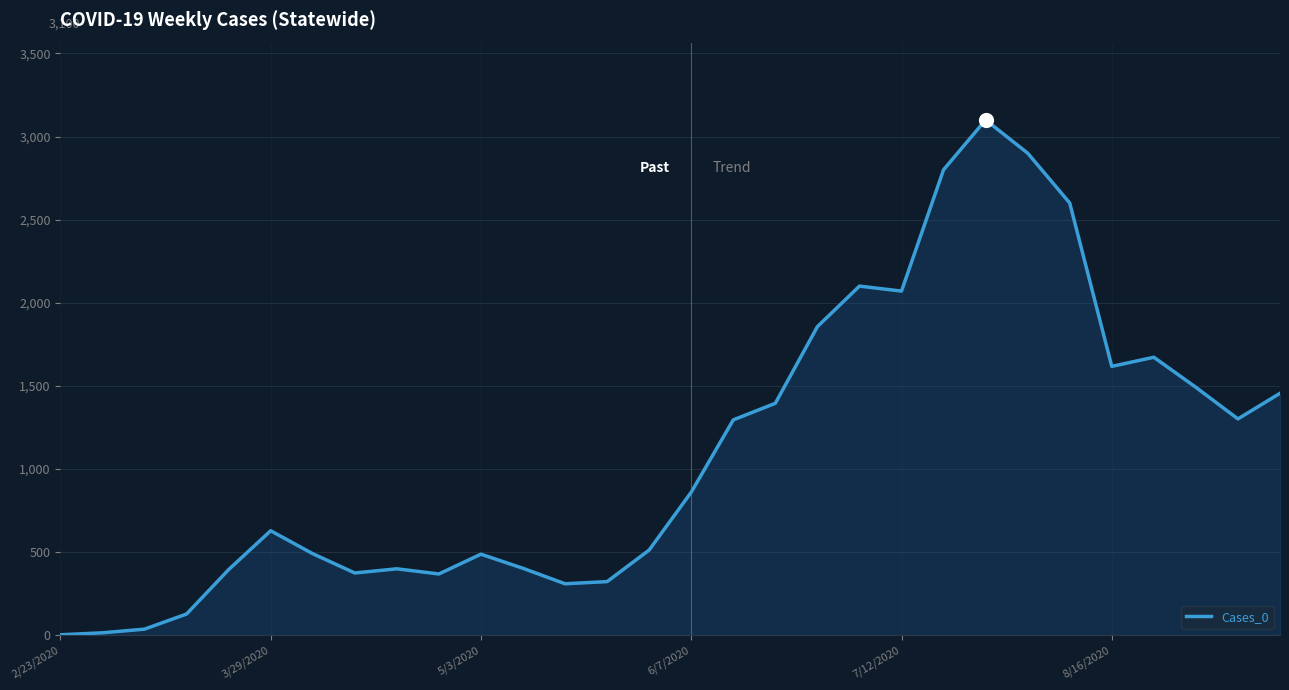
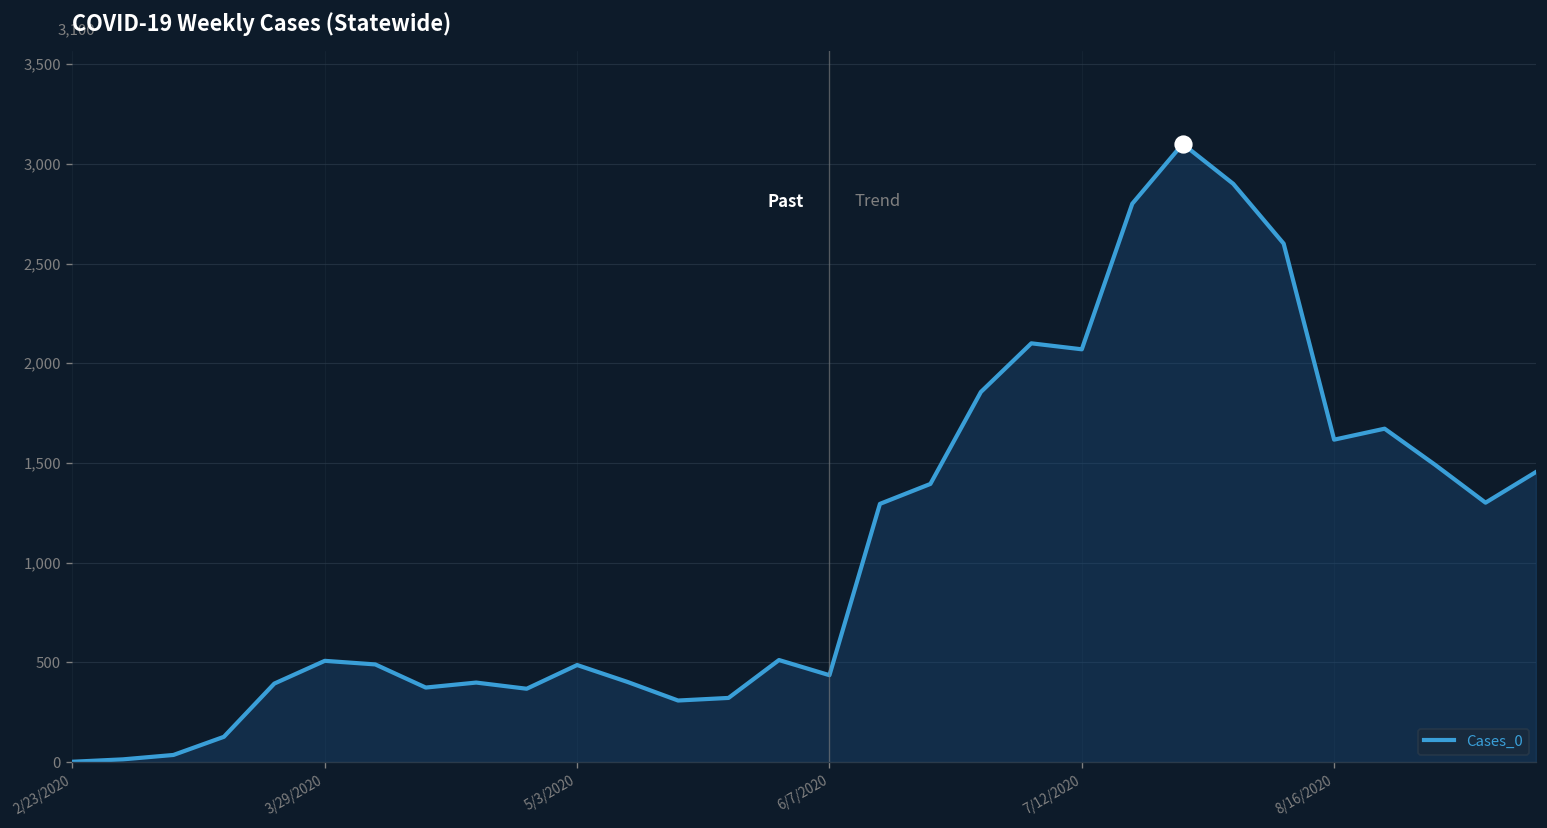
Cases_0, 3/29/2020: 630 -> 510
Cases_0, 6/7/2020: 860 -> 440
